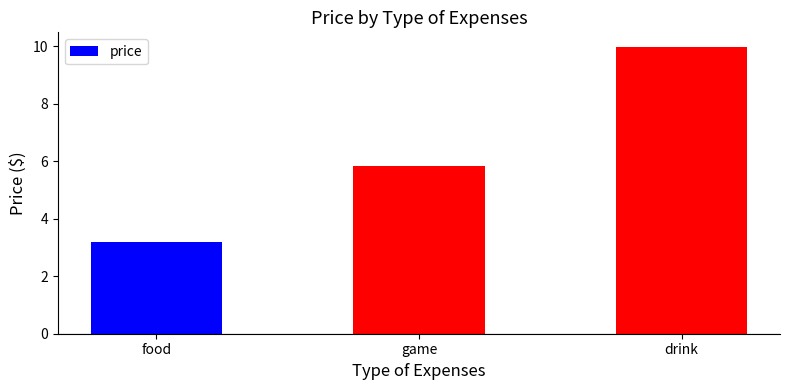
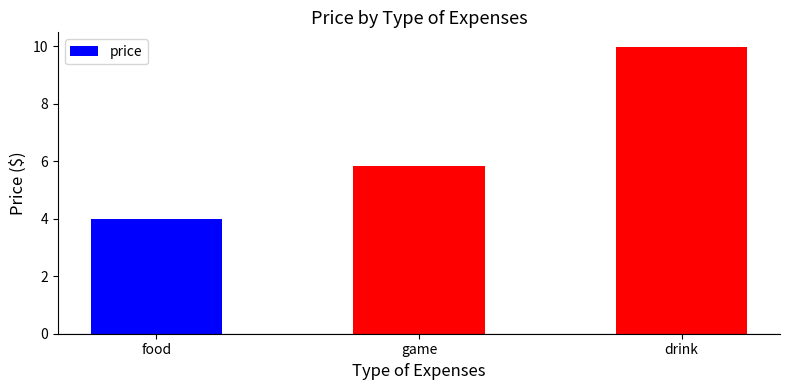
food: 3.2 -> 4.0
